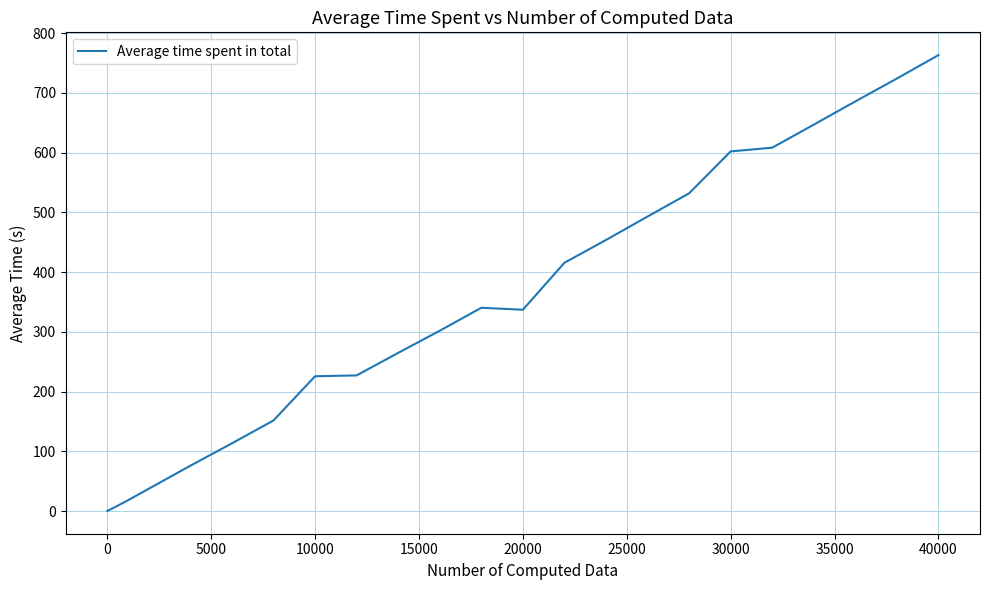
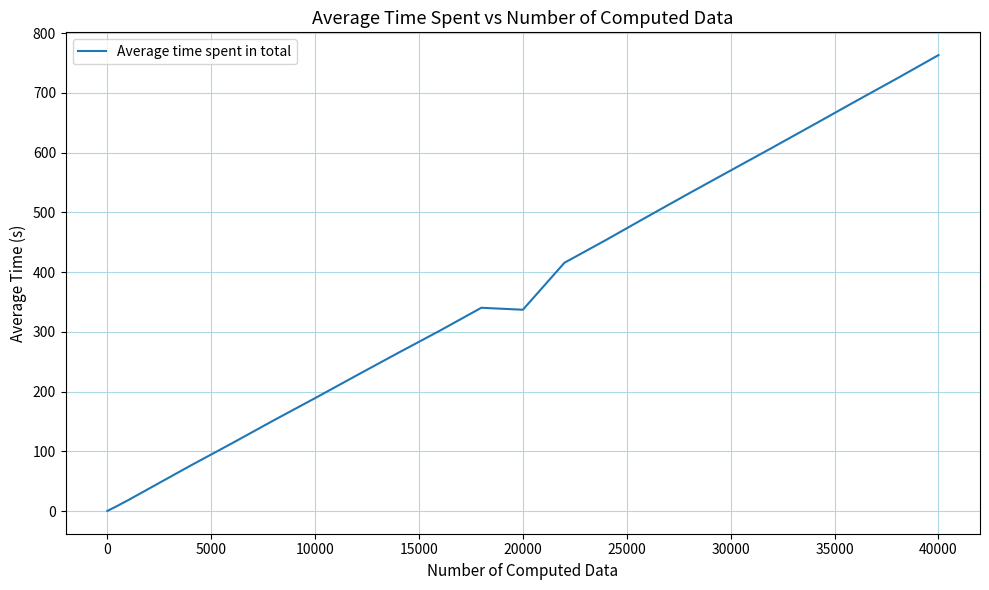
10000: 230 -> 190
30000: 600 -> 570
